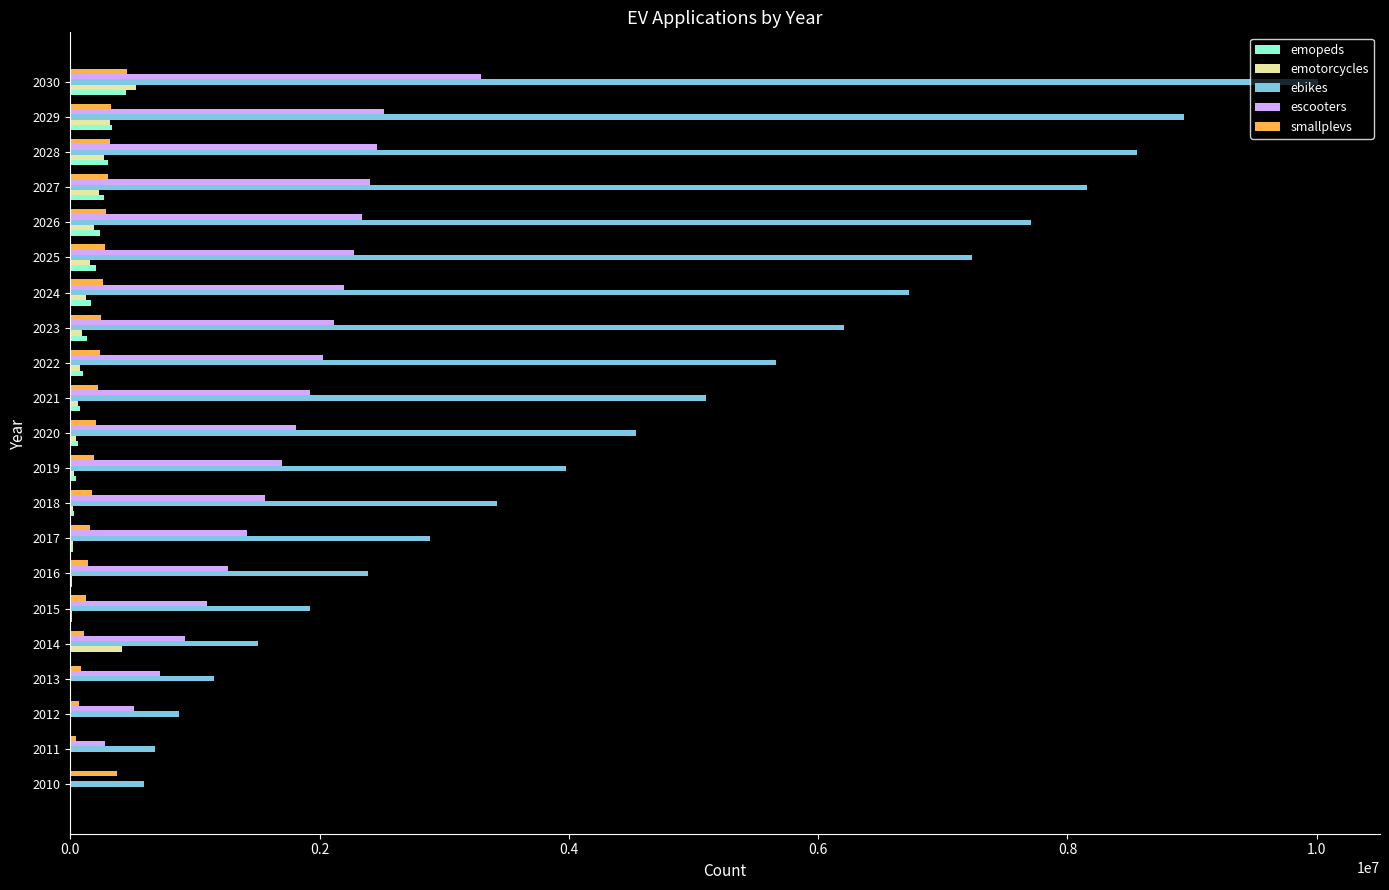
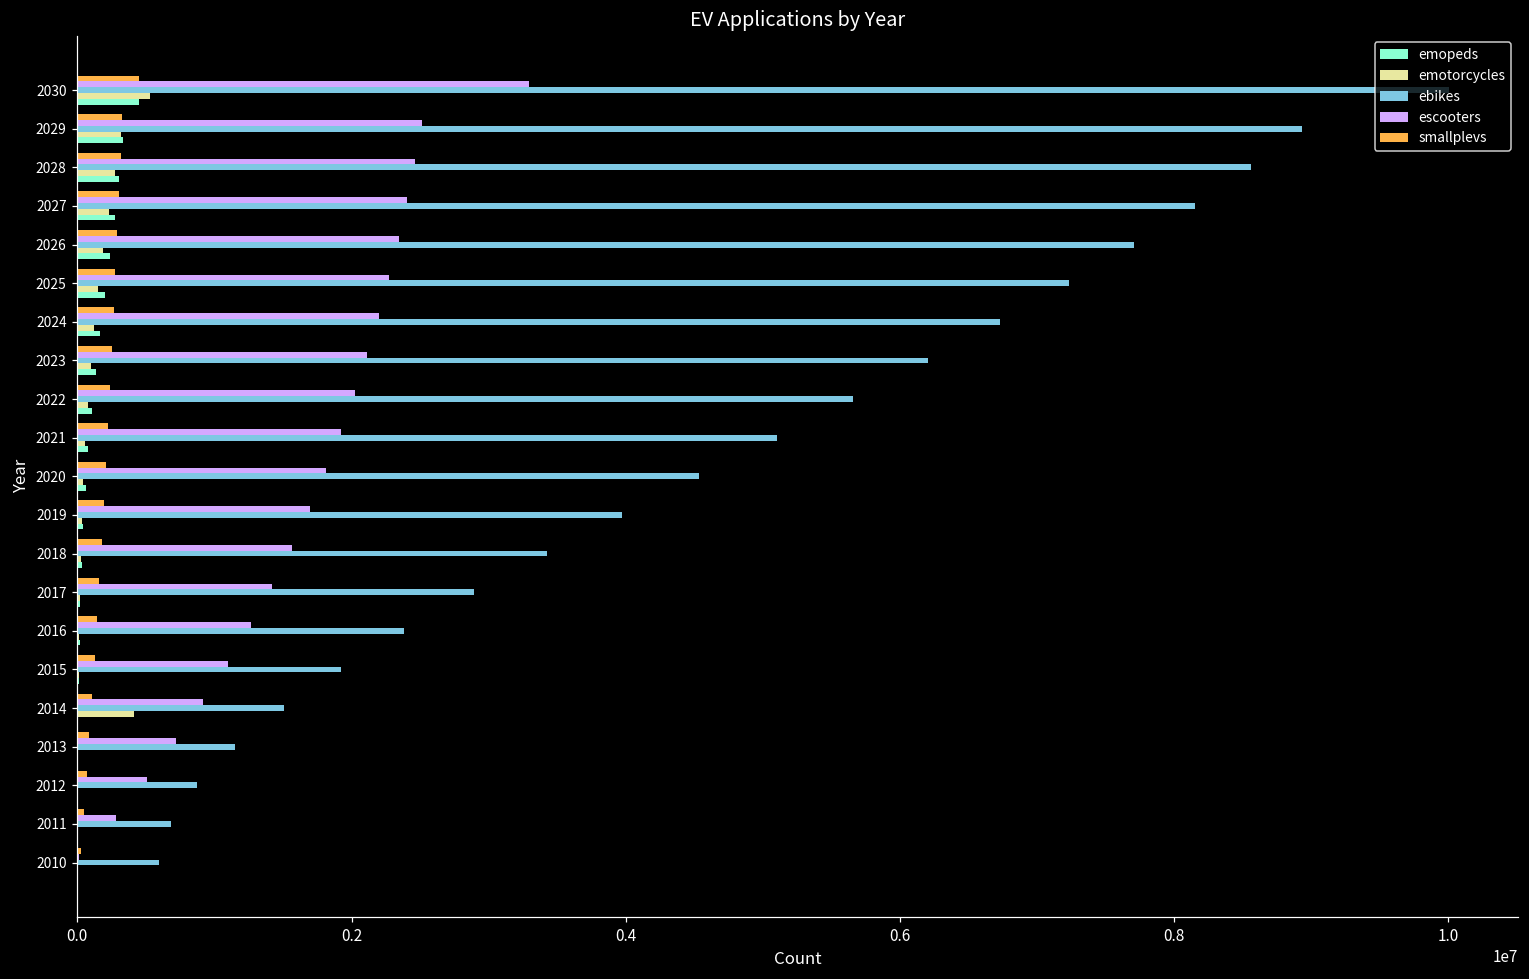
smallplevs, 2010: 370000 -> 20000
